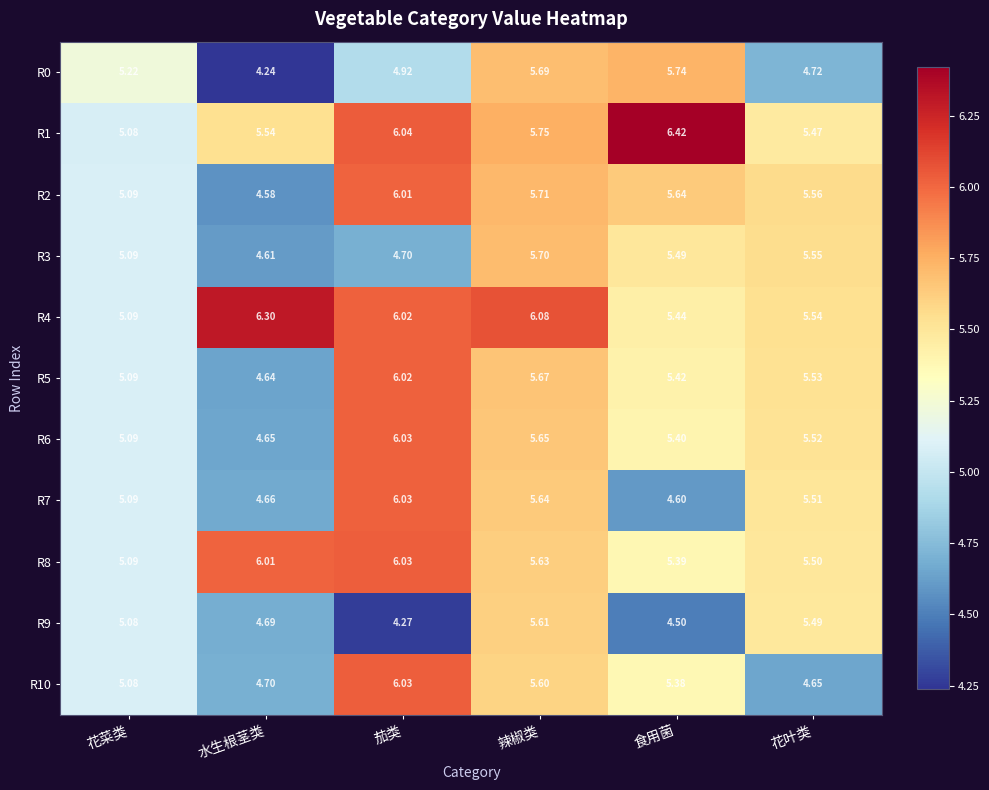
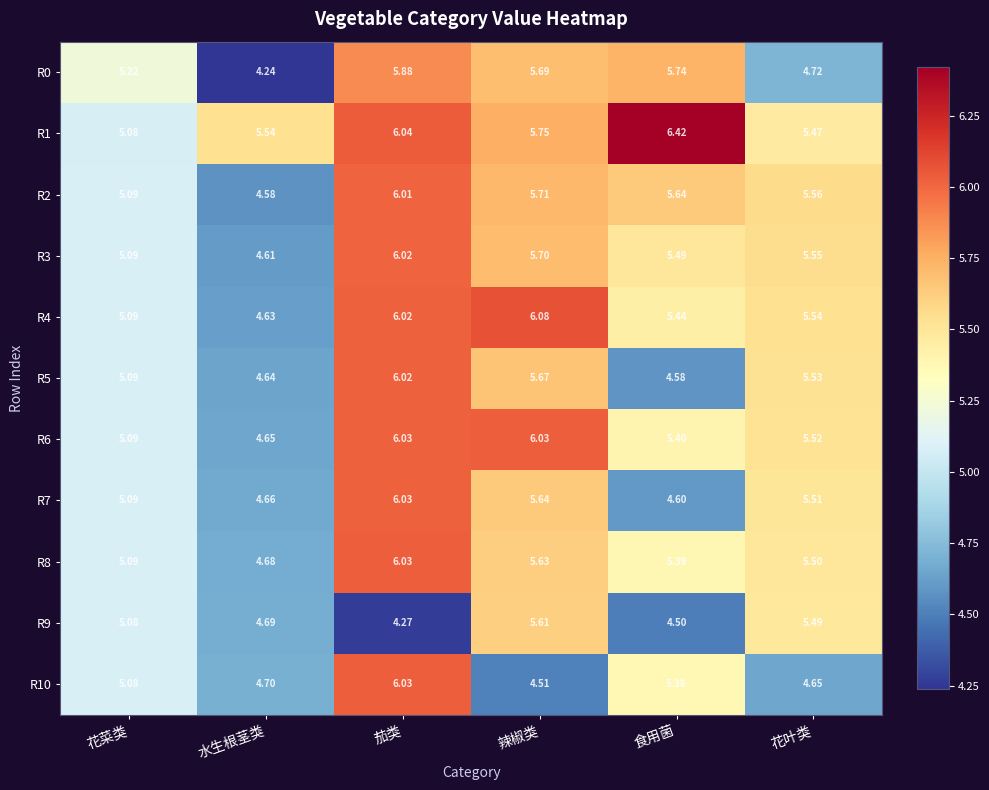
R0, 茄类: 4.92 -> 5.88
R3, 茄类: 4.70 -> 6.02
R4, 水生根茎类: 6.30 -> 4.63
R5, 食用菌: 5.42 -> 4.58
R6, 辣椒类: 5.65 -> 6.03
R8, 水生根茎类: 6.01 -> 4.68
R10, 辣椒类: 5.60 -> 4.51
